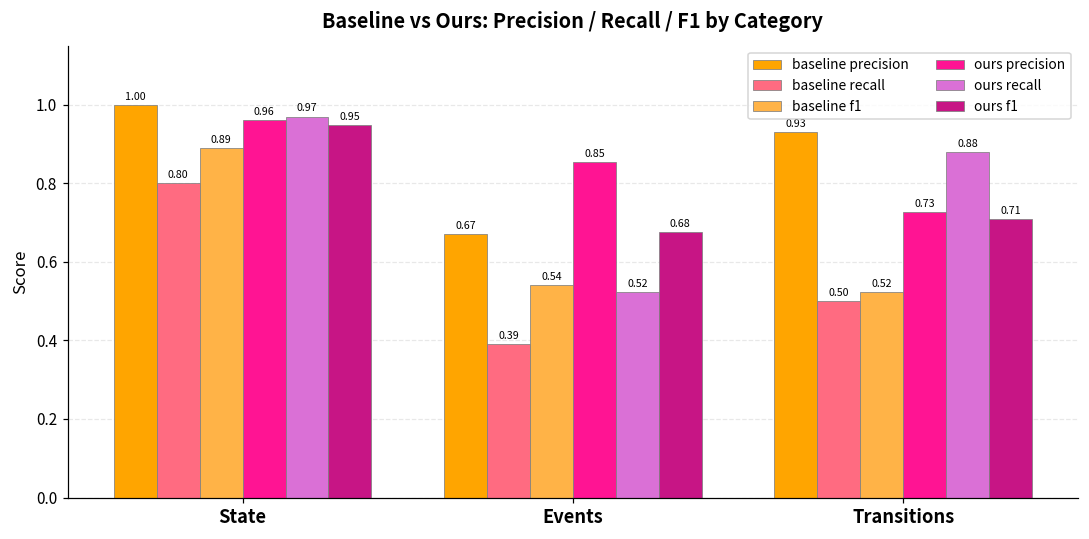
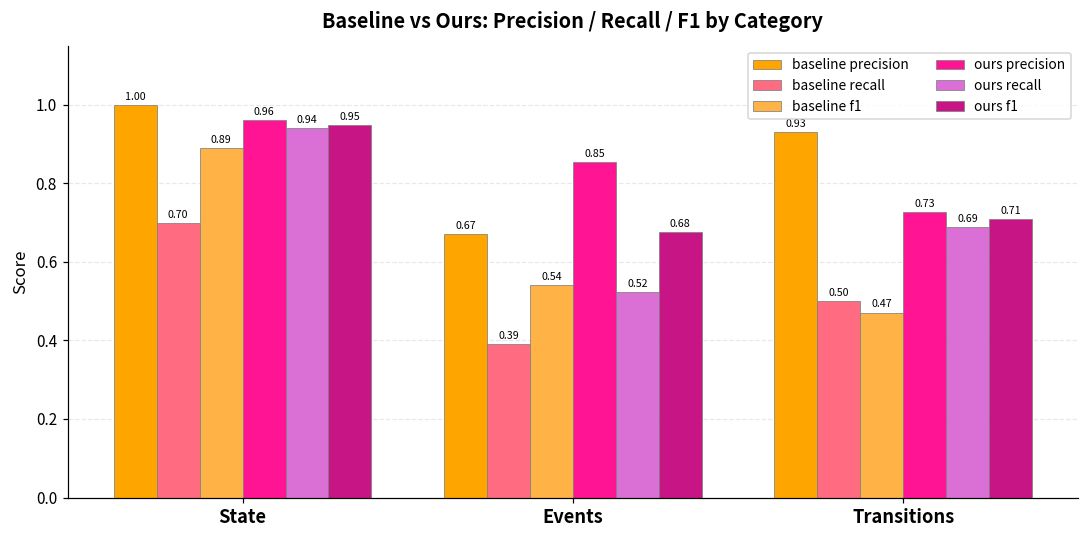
baseline recall, State: 0.80 -> 0.70
ours recall, State: 0.97 -> 0.94
baseline f1, Transitions: 0.52 -> 0.47
ours recall, Transitions: 0.88 -> 0.69
